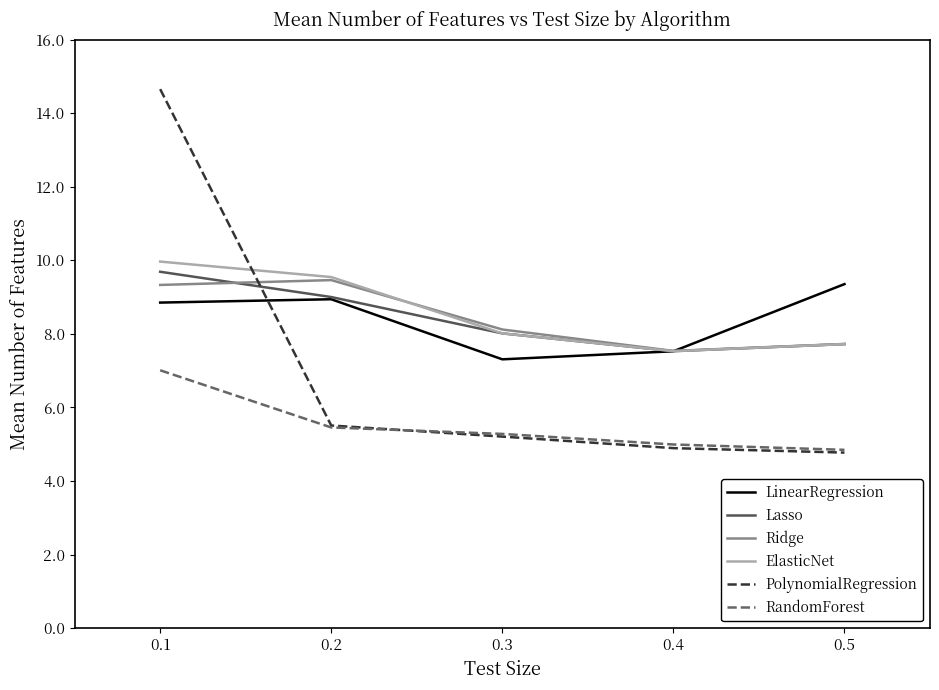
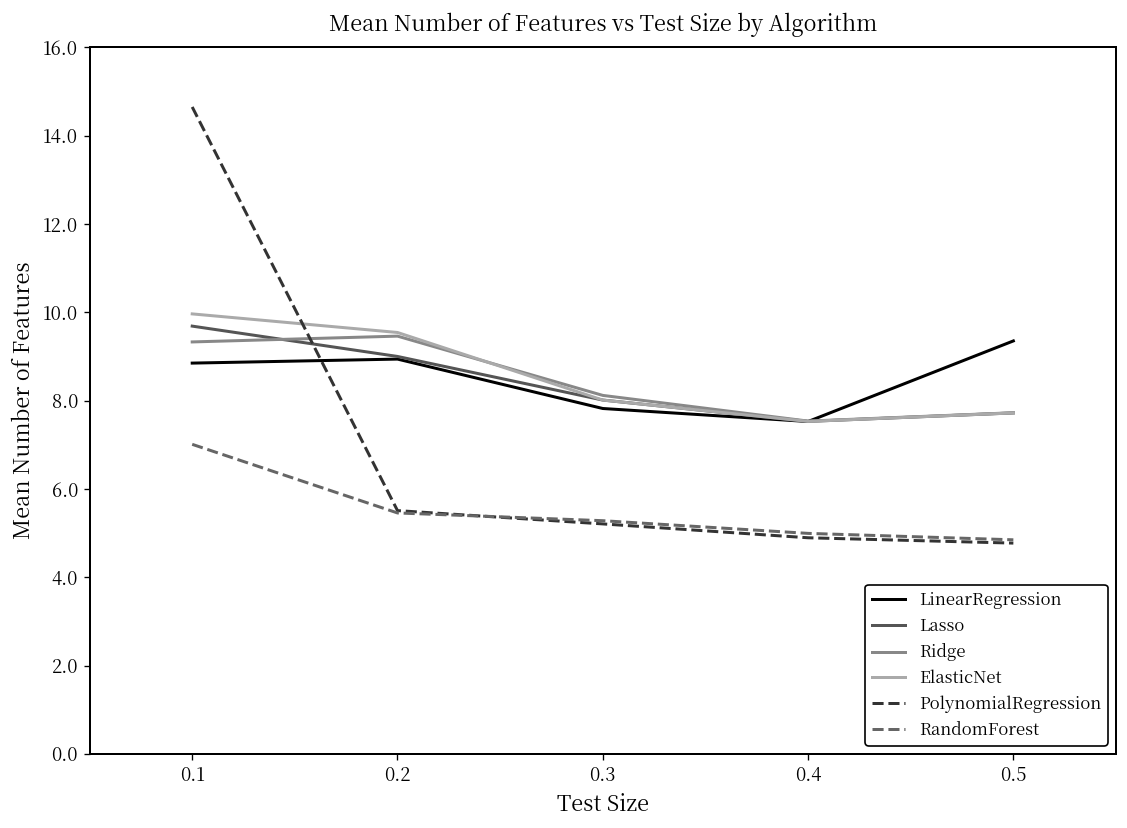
LinearRegression, 0.3: 7.3 -> 7.8
